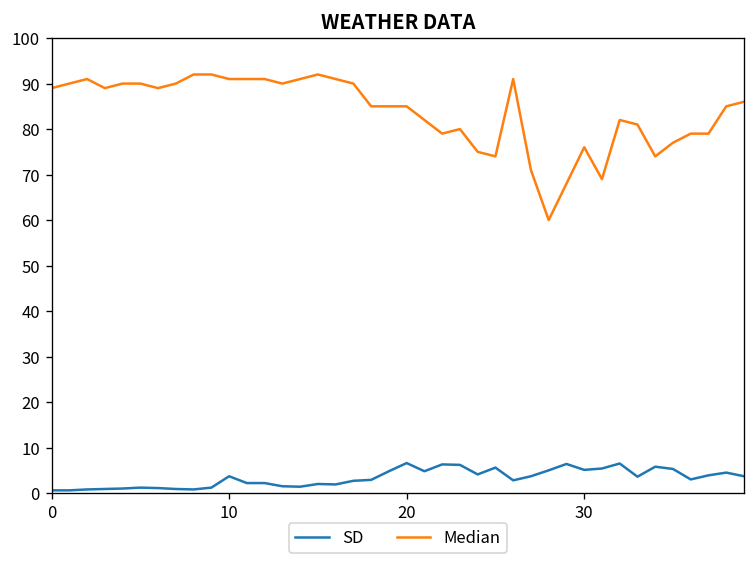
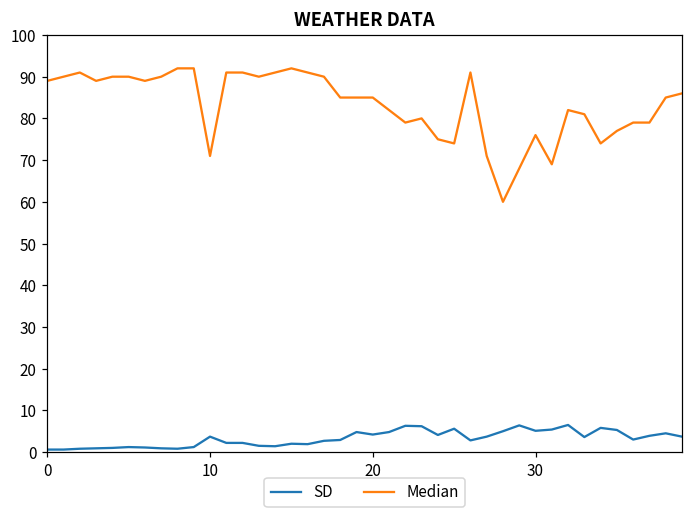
Median, 10: 91 -> 71
SD, 20: 7 -> 4
